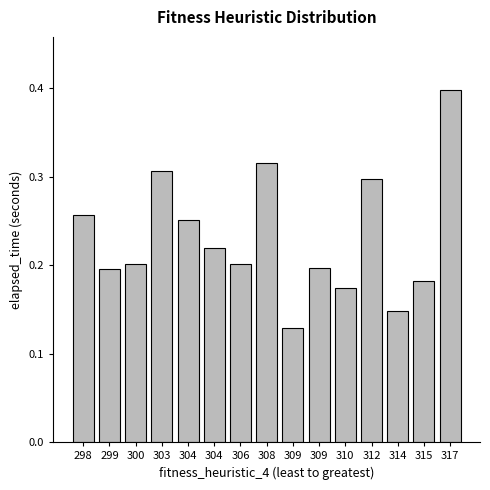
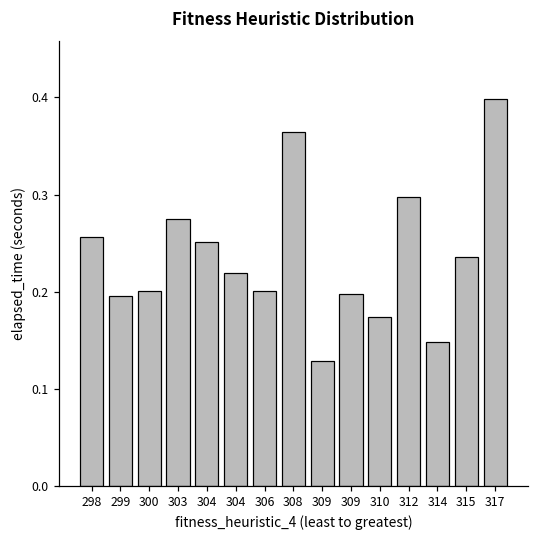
303: 0.31 -> 0.28
308: 0.32 -> 0.36
315: 0.18 -> 0.24
